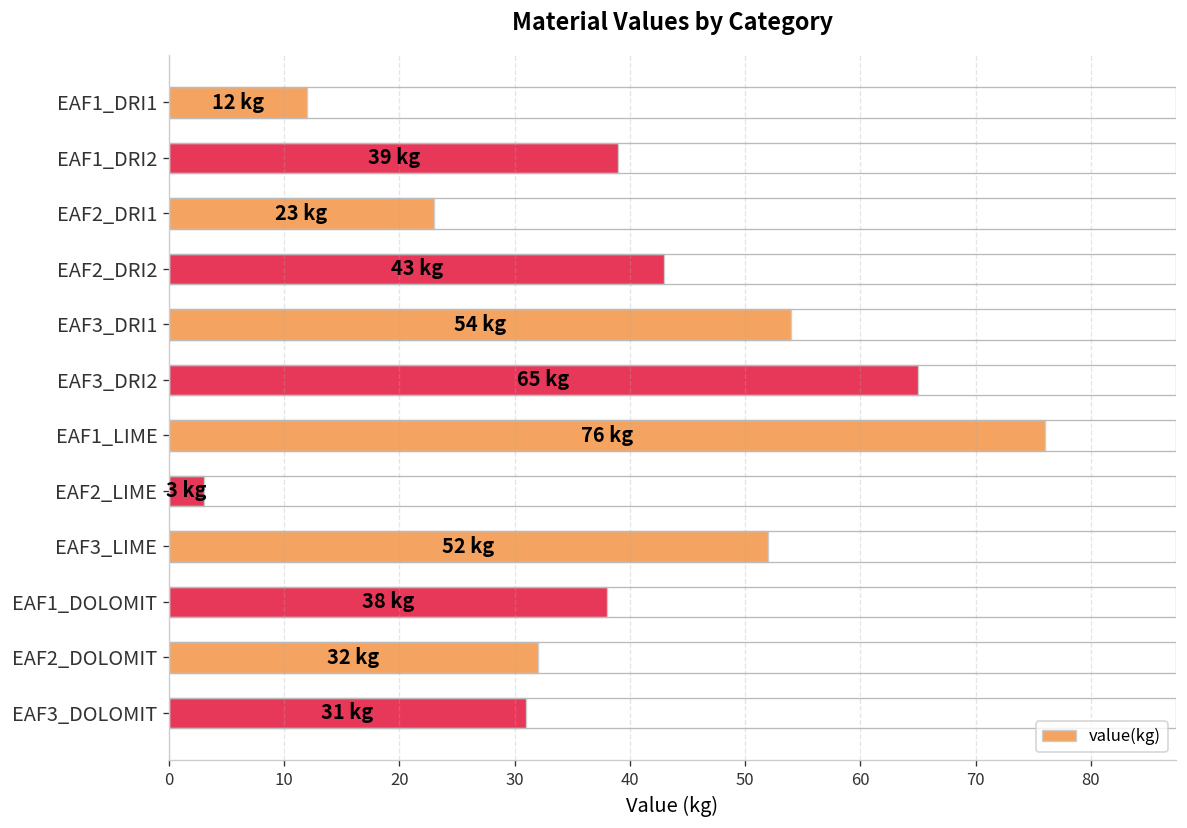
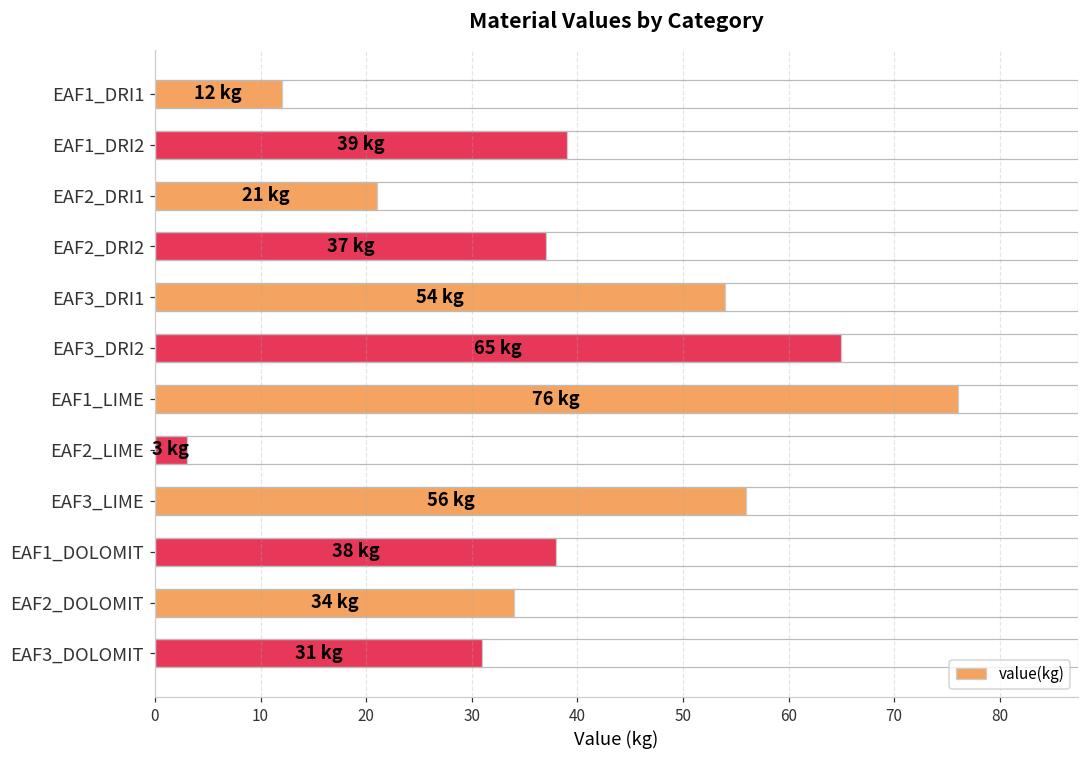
EAF2_DRI1: 23 -> 21
EAF2_DRI2: 43 -> 37
EAF3_LIME: 52 -> 56
EAF2_DOLOMIT: 32 -> 34
